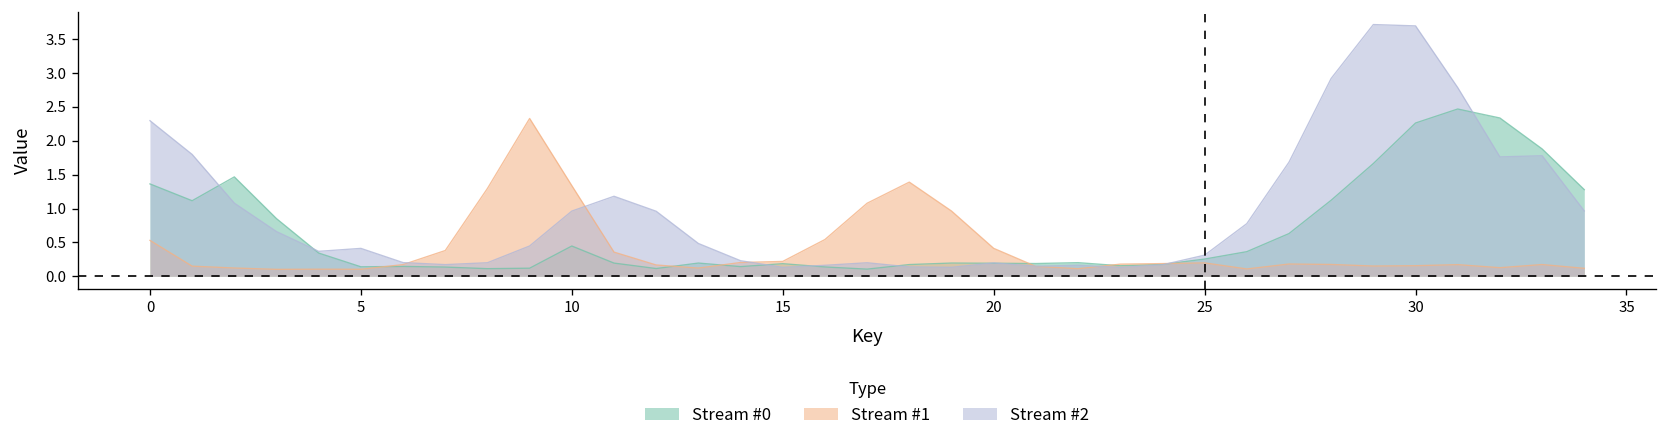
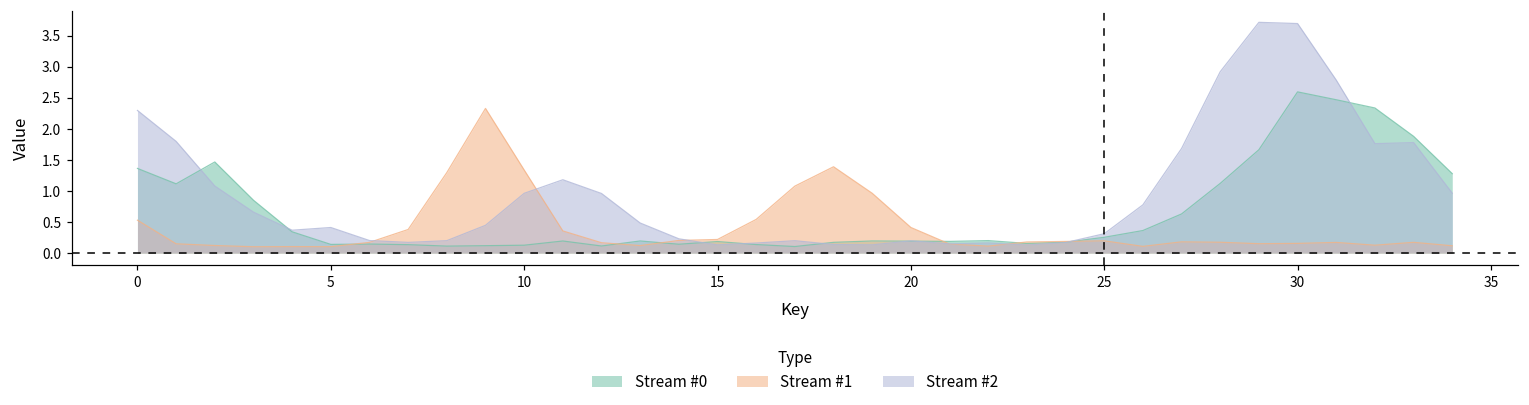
Stream #0, 10: 0.4 -> 0.1
Stream #0, 30: 2.3 -> 2.6
